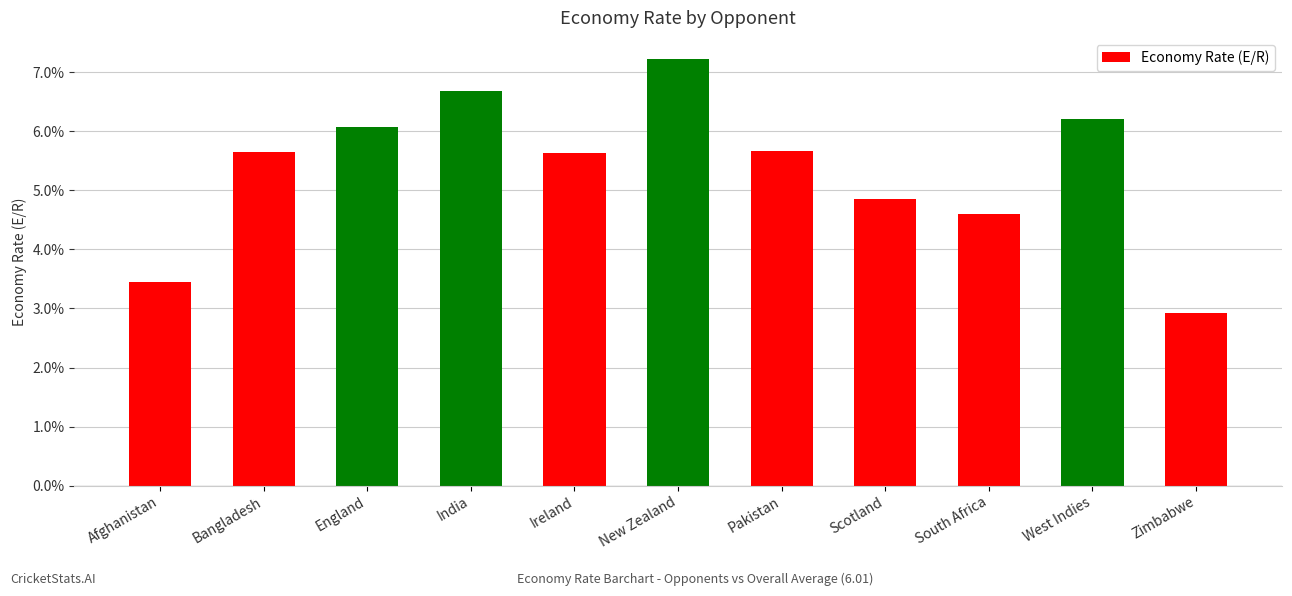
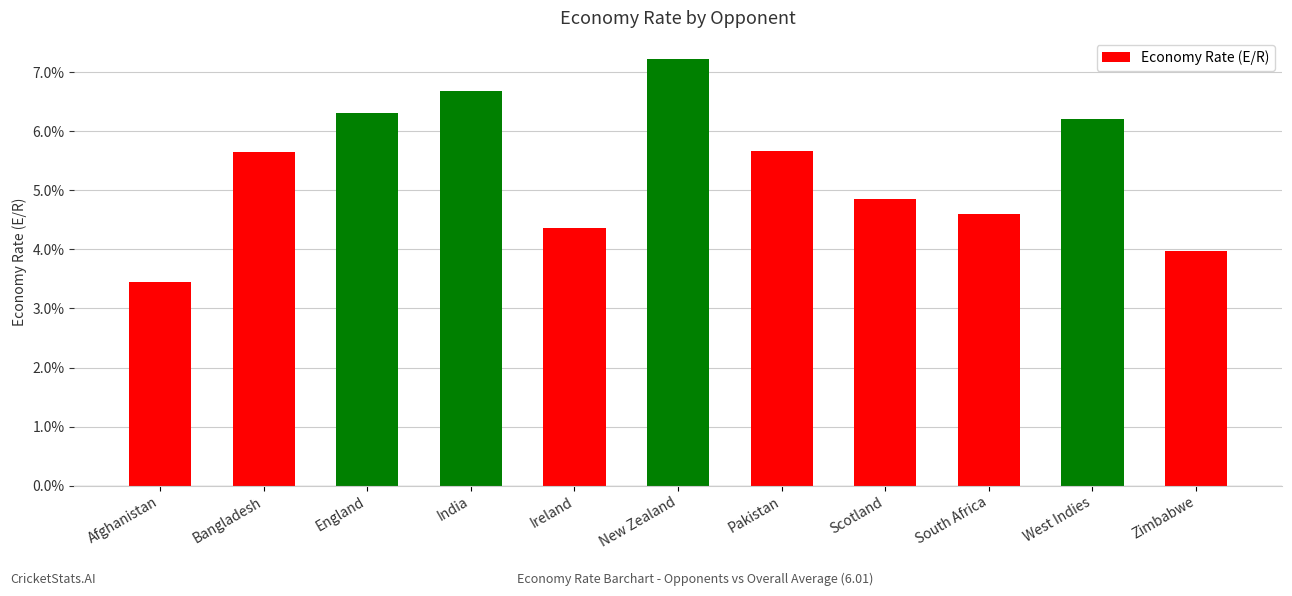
England: 6.1% -> 6.3%
Ireland: 5.6% -> 4.4%
Zimbabwe: 2.9% -> 4.0%
